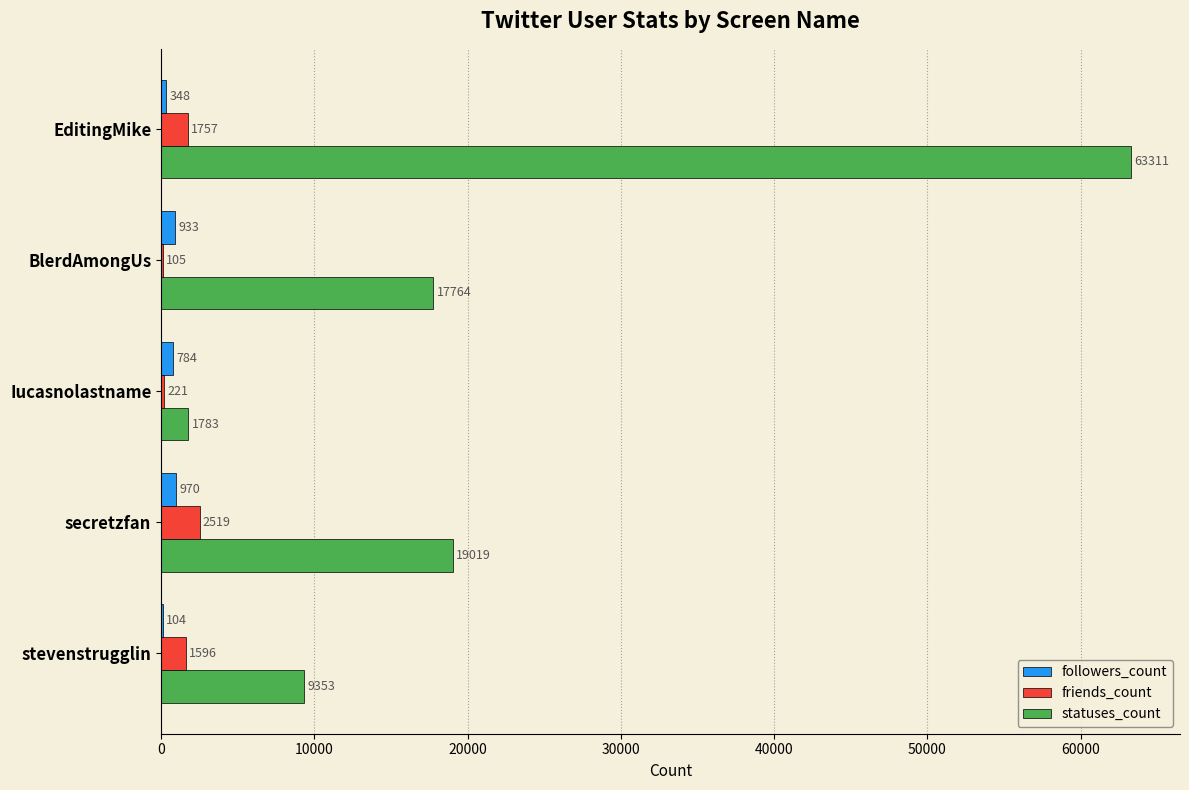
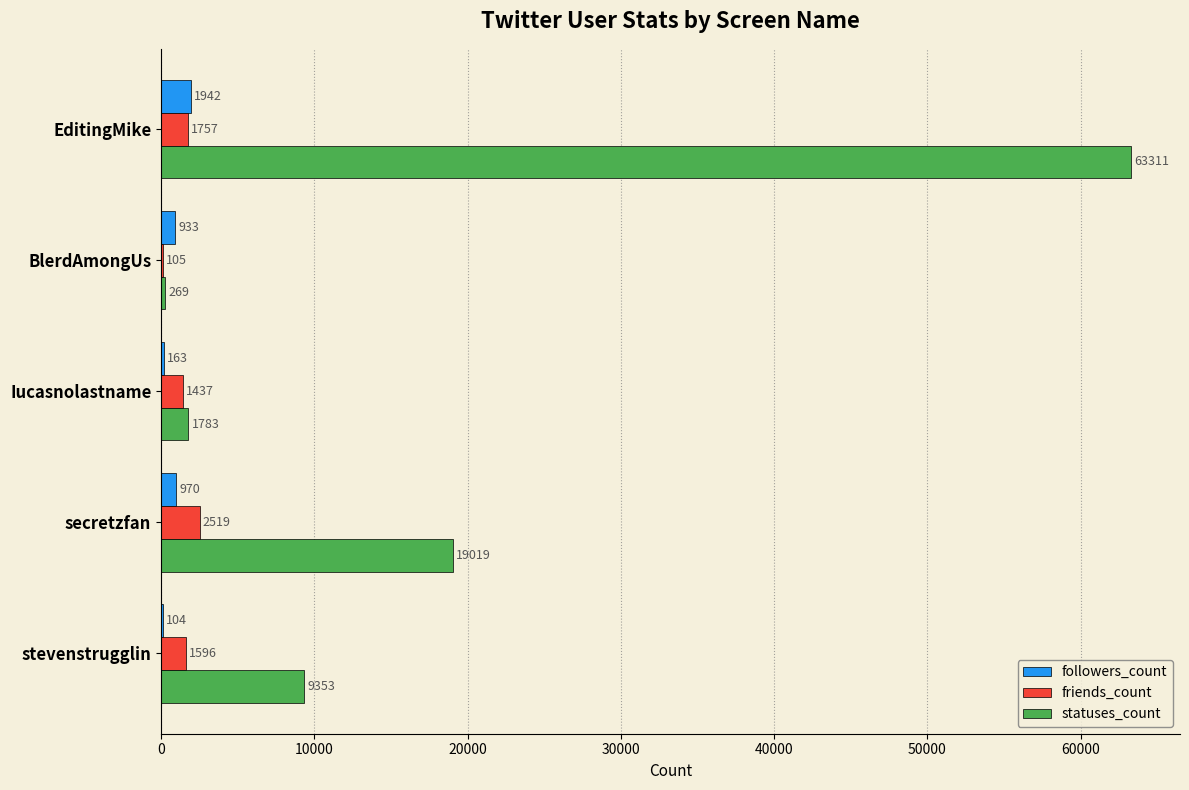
followers_count, EditingMike: 348 -> 1942
statuses_count, BlerdAmongUs: 17764 -> 269
followers_count, Iucasnolastname: 784 -> 163
friends_count, Iucasnolastname: 221 -> 1437
